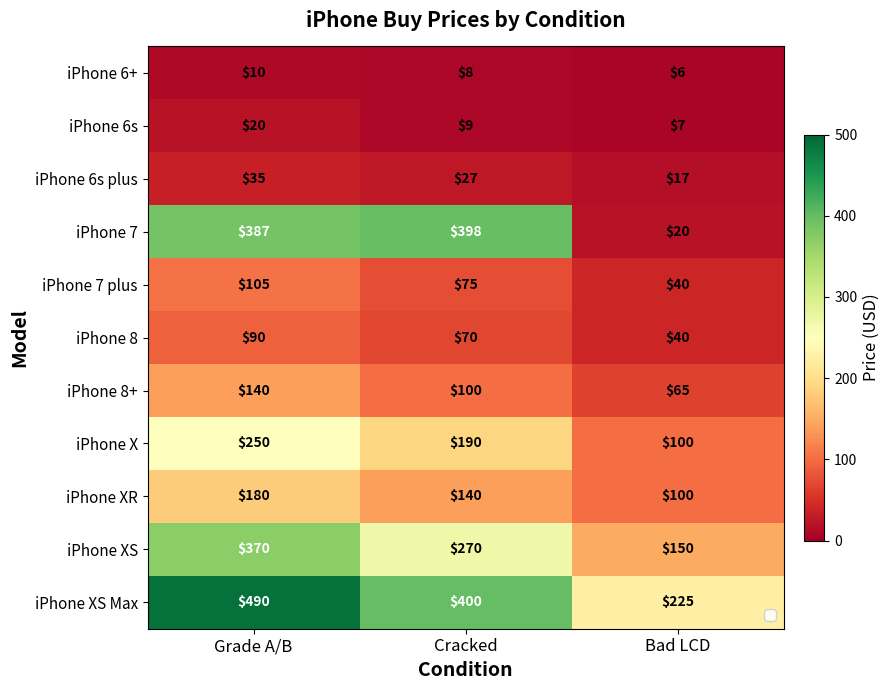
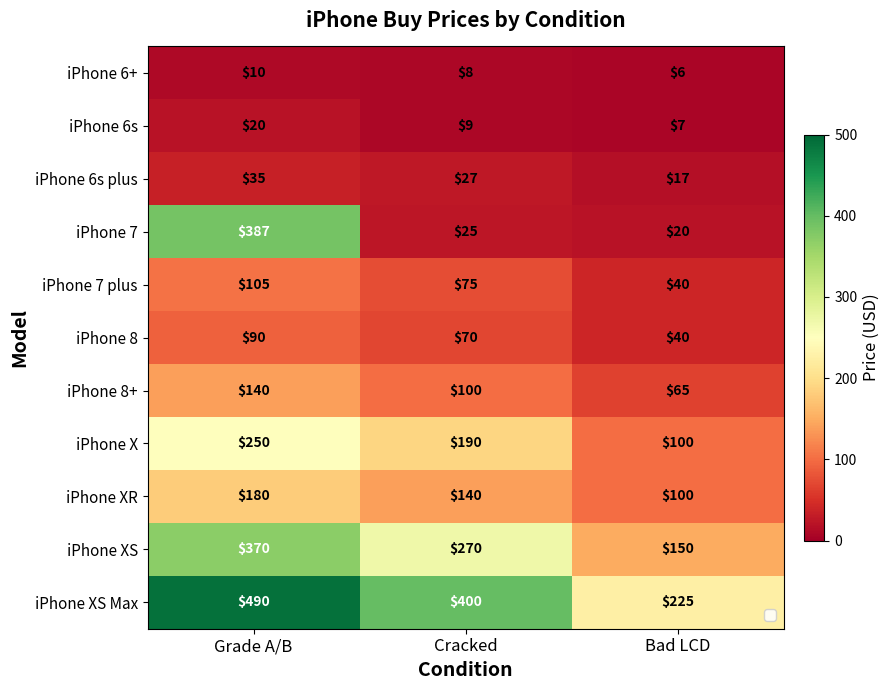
iPhone 7, Cracked: $398 -> $25
